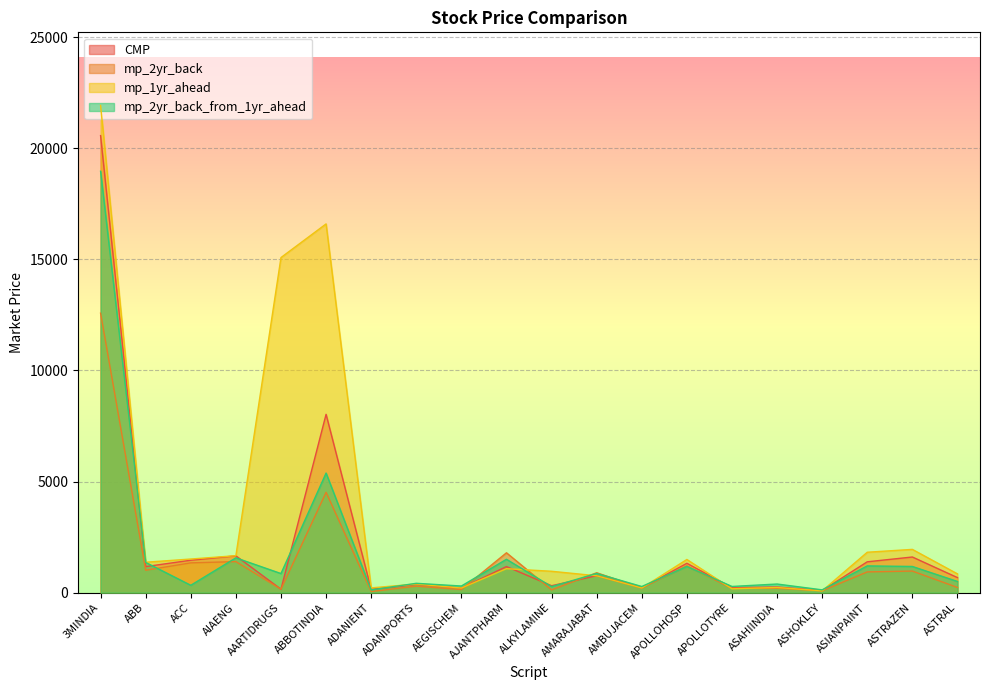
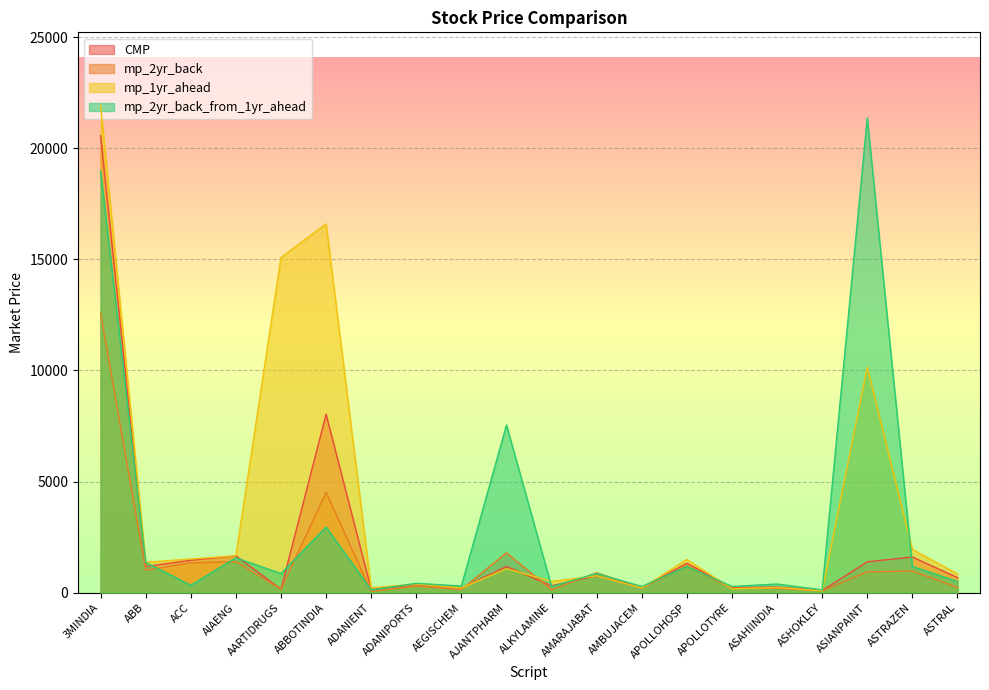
mp_2yr_back_from_1yr_ahead, ABBOTINDIA: 5400 -> 3000
mp_2yr_back_from_1yr_ahead, AJANTPHARM: 1500 -> 7500
mp_1yr_ahead, ALKYLAMINE: 1000 -> 500
mp_1yr_ahead, ASIANPAINT: 1800 -> 10200
mp_2yr_back_from_1yr_ahead, ASIANPAINT: 1200 -> 21400
